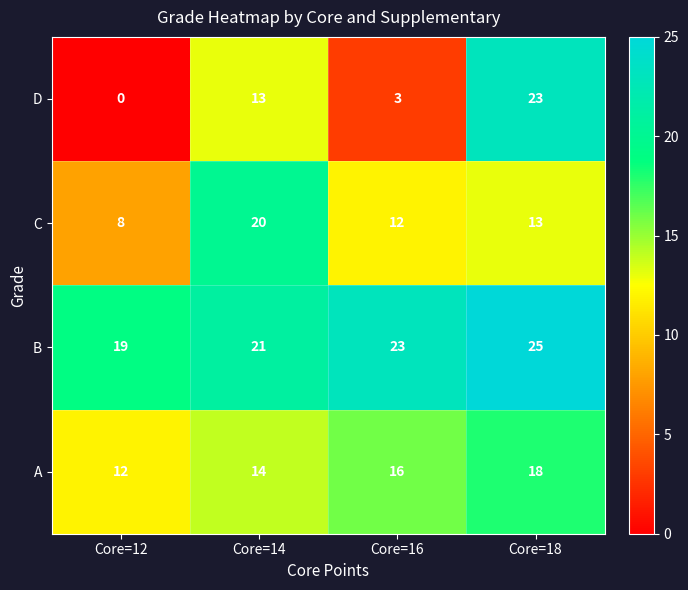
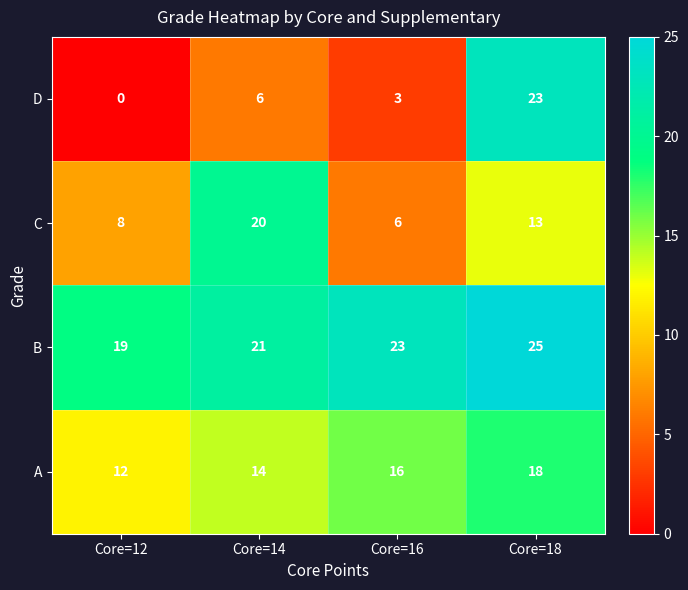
D, Core=14: 13 -> 6
C, Core=16: 12 -> 6
